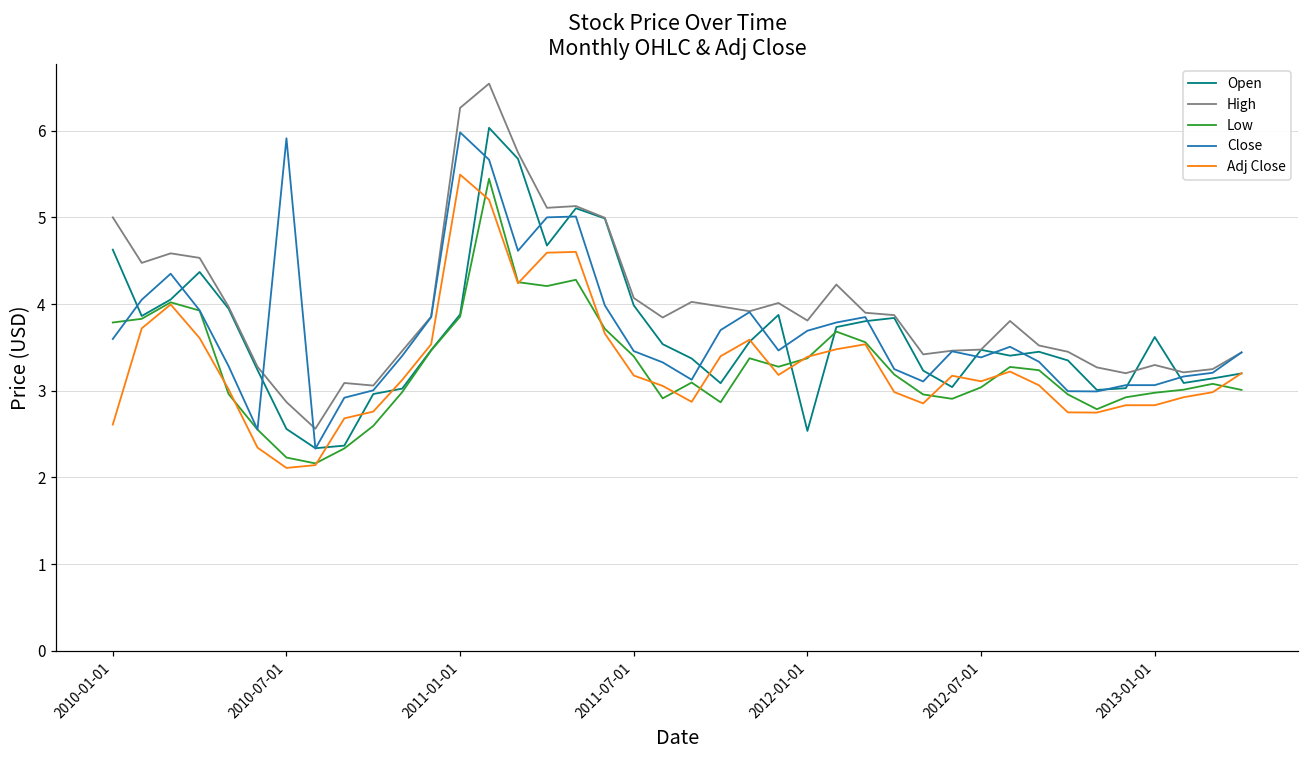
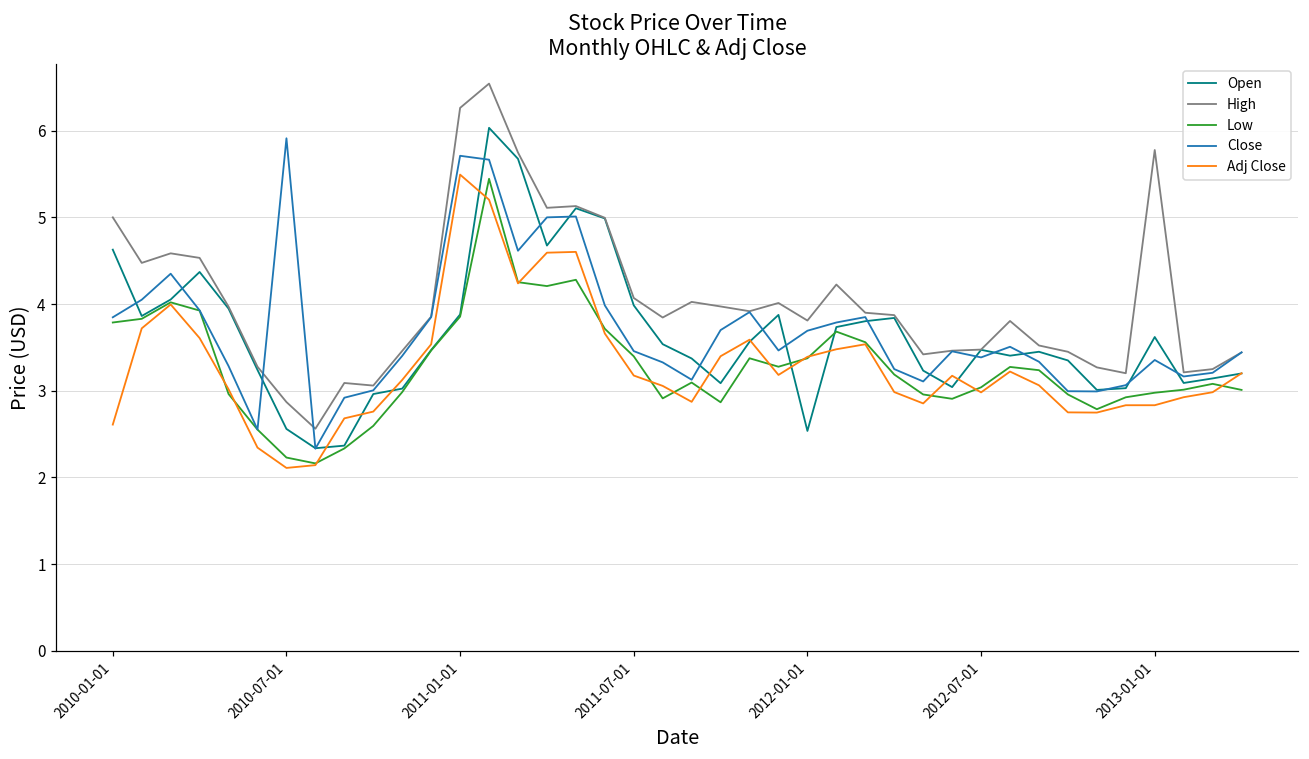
Close, 2010-01-01: 3.6 -> 3.8
Close, 2011-01-01: 6.0 -> 5.7
Adj Close, 2012-07-01: 3.1 -> 3.0
High, 2013-01-01: 3.3 -> 5.8
Close, 2013-01-01: 3.1 -> 3.4
